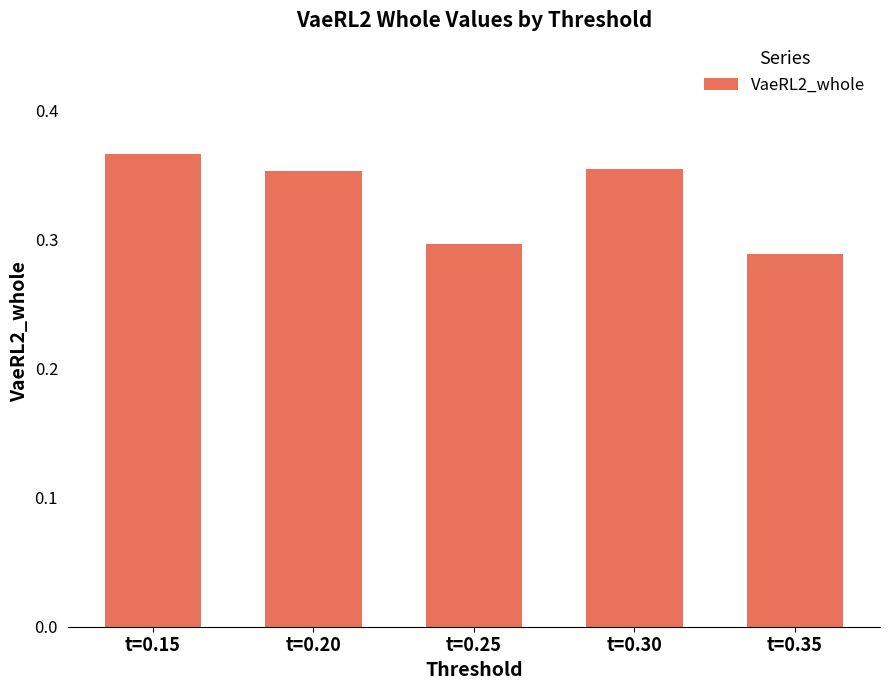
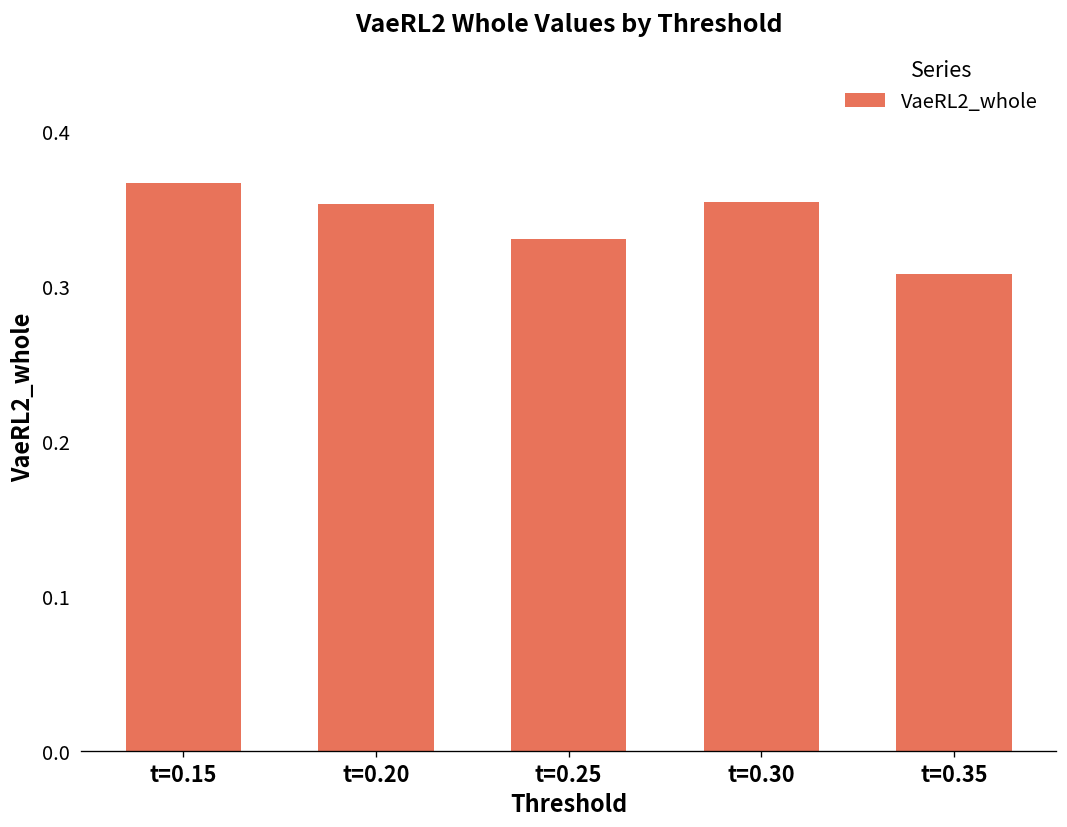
t=0.25: 0.296 -> 0.330
t=0.35: 0.289 -> 0.308
